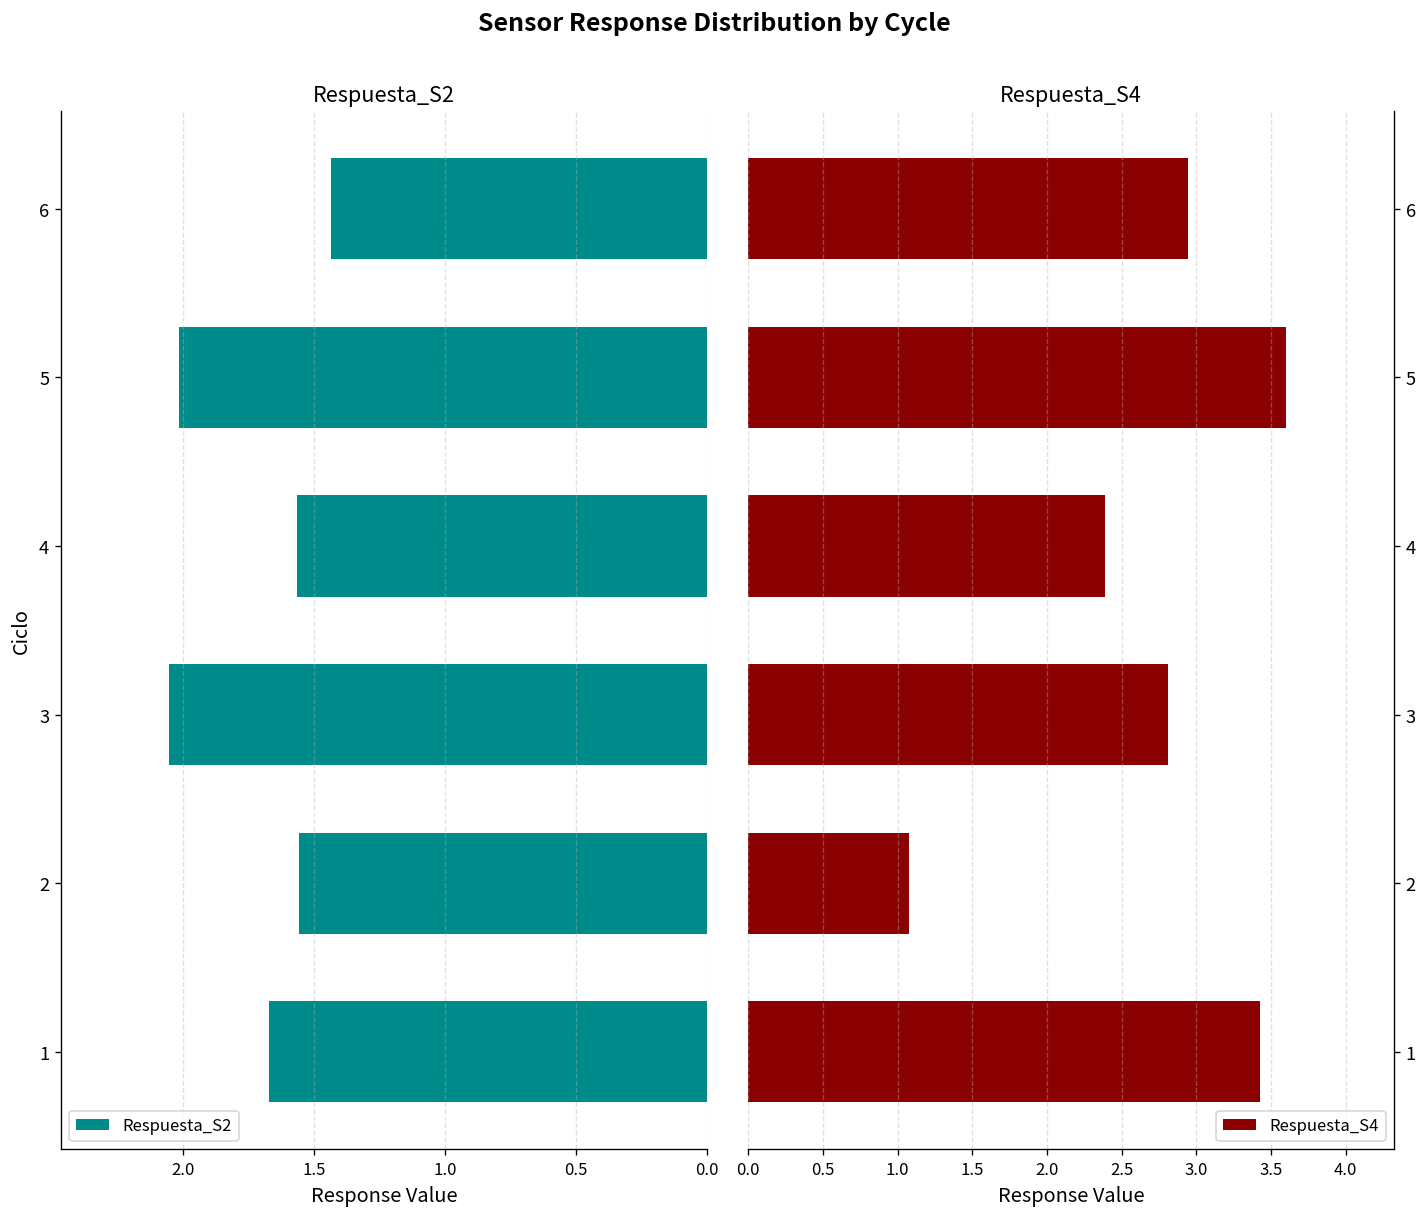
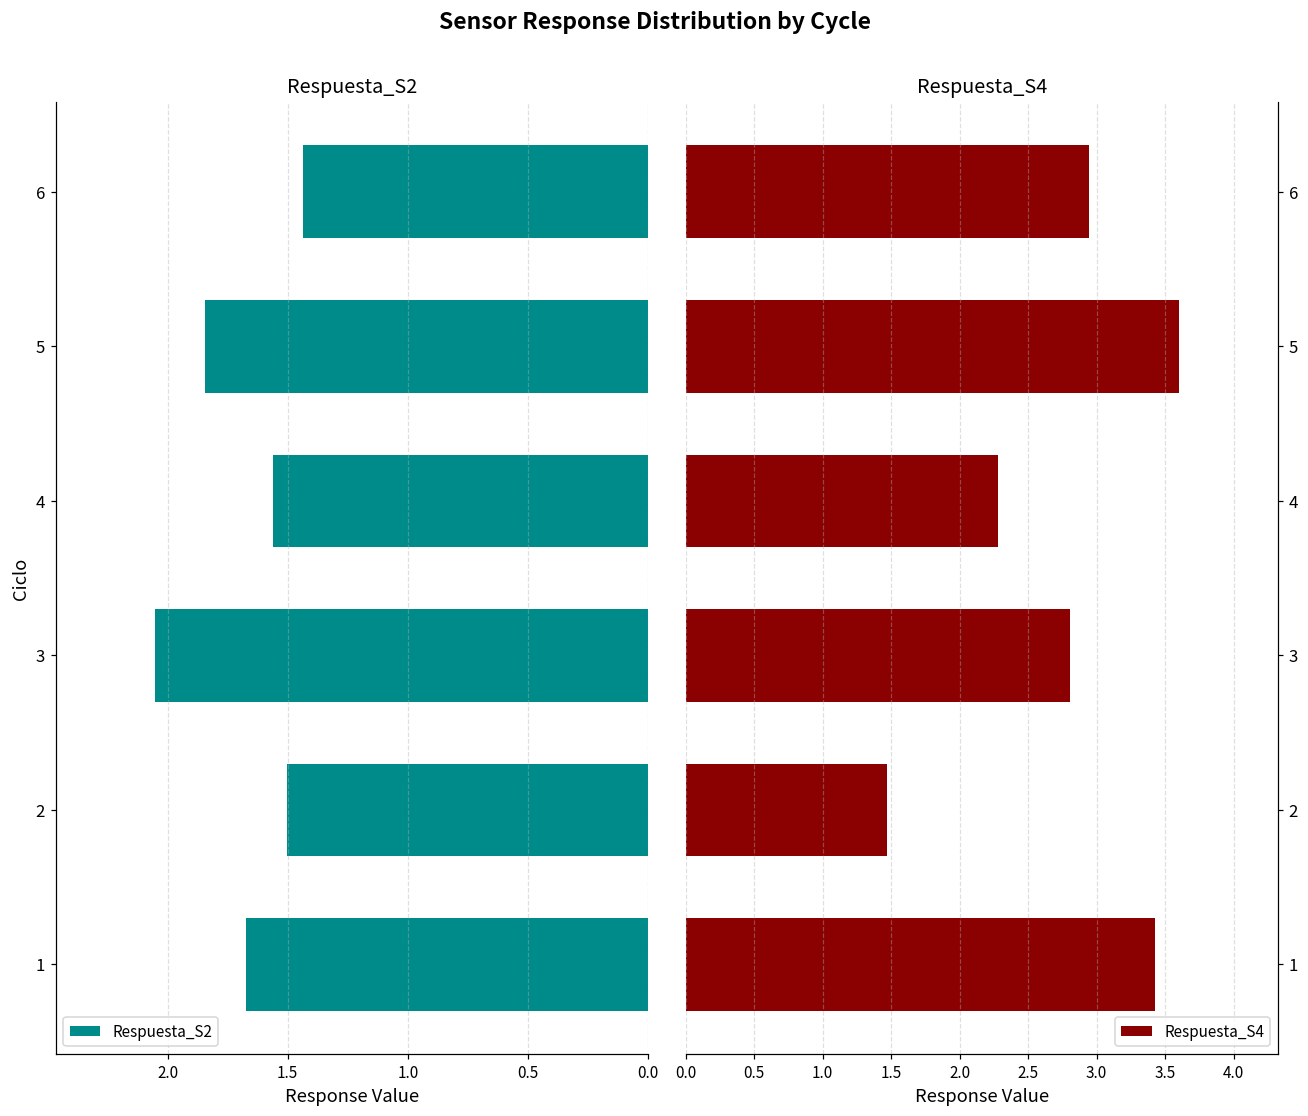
Respuesta_S2, 5: 2.02 -> 1.84
Respuesta_S2, 2: 1.55 -> 1.50
Respuesta_S4, 4: 2.39 -> 2.28
Respuesta_S4, 2: 1.07 -> 1.47
